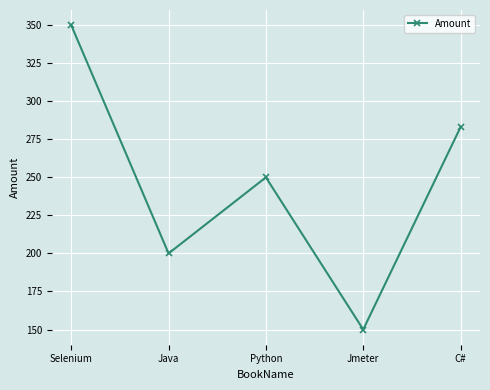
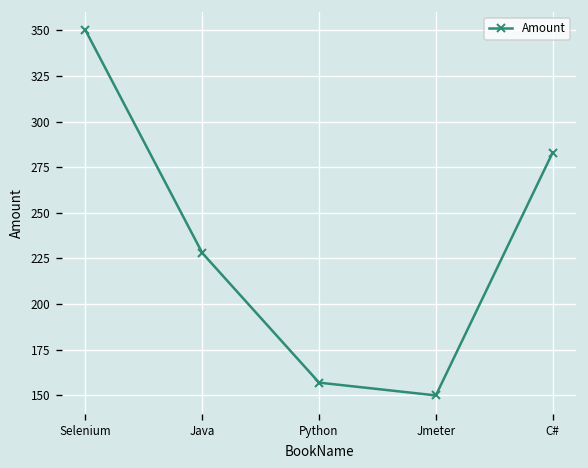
Java: 200 -> 228
Python: 250 -> 157
